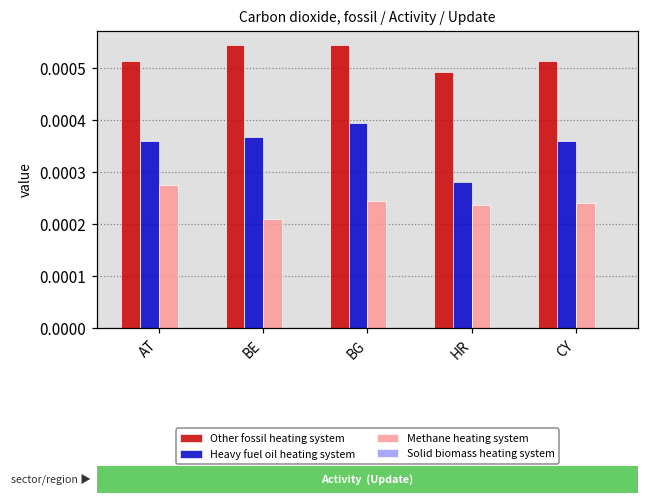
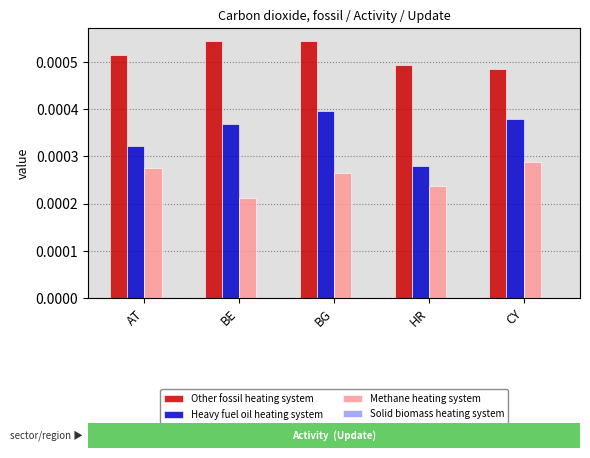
Heavy fuel oil heating system, AT: 0.00036 -> 0.00032
Methane heating system, BG: 0.00024 -> 0.00026
Other fossil heating system, CY: 0.00051 -> 0.00048
Heavy fuel oil heating system, CY: 0.00036 -> 0.00038
Methane heating system, CY: 0.00024 -> 0.00029
